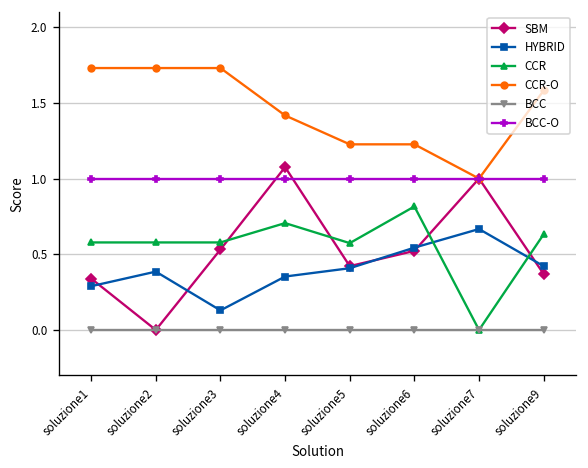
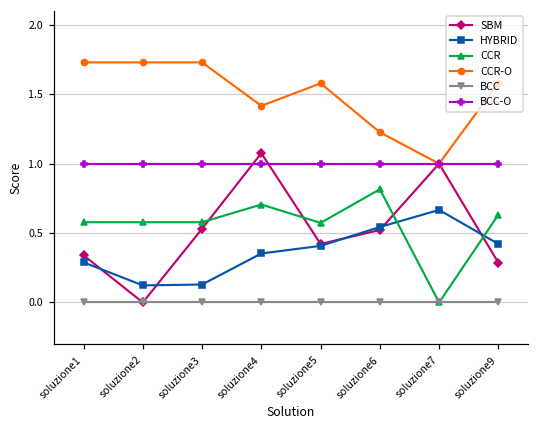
HYBRID, soluzione2: 0.39 -> 0.12
CCR-O, soluzione5: 1.23 -> 1.58
SBM, soluzione9: 0.37 -> 0.29
